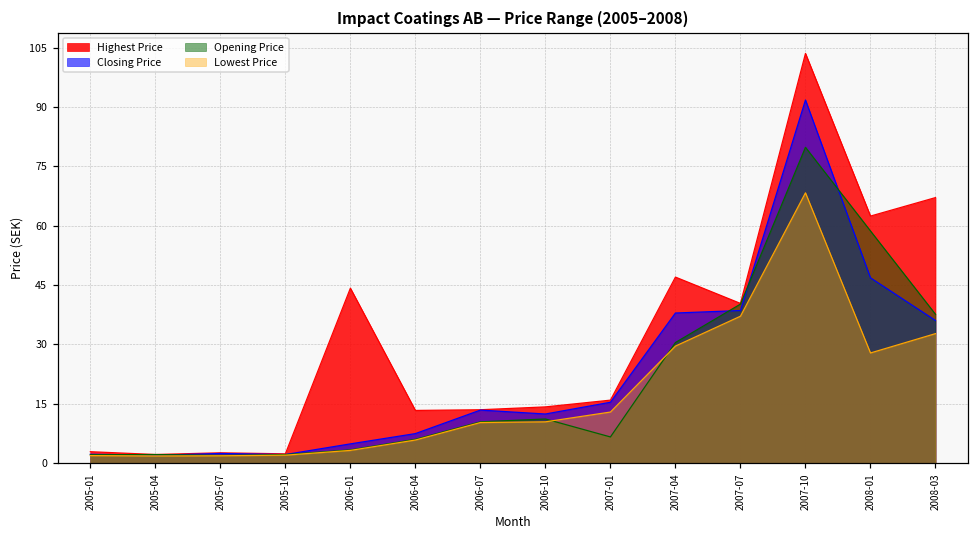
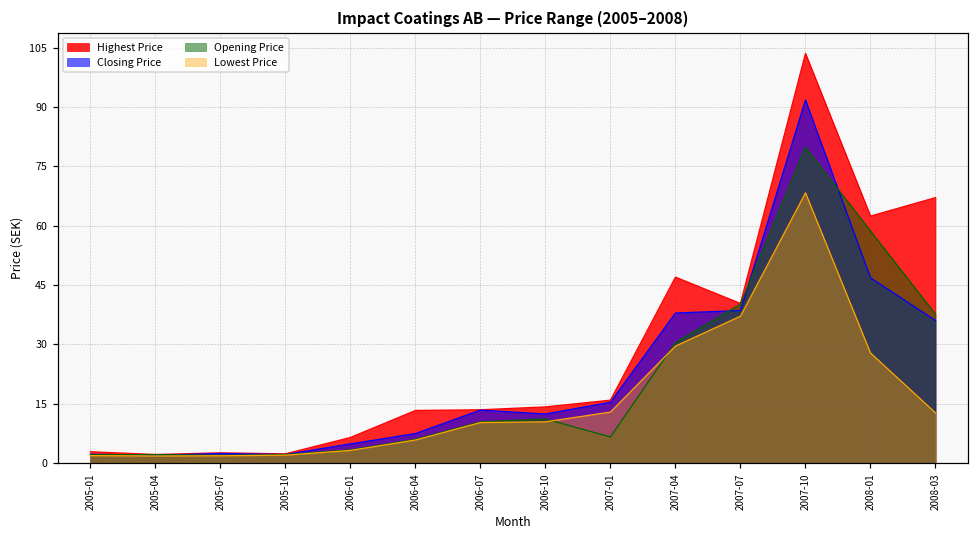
Highest Price, 2006-01: 44 -> 6
Lowest Price, 2008-03: 33 -> 13
